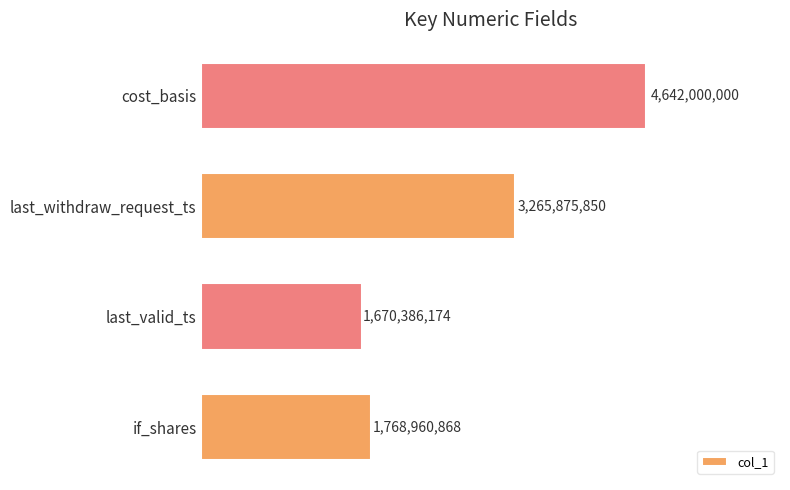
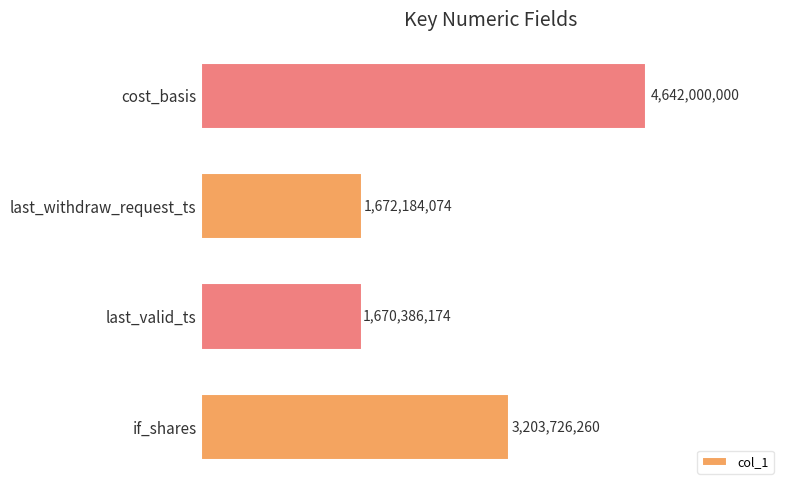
last_withdraw_request_ts: 3,265,875,850 -> 1,672,184,074
if_shares: 1,768,960,868 -> 3,203,726,260
